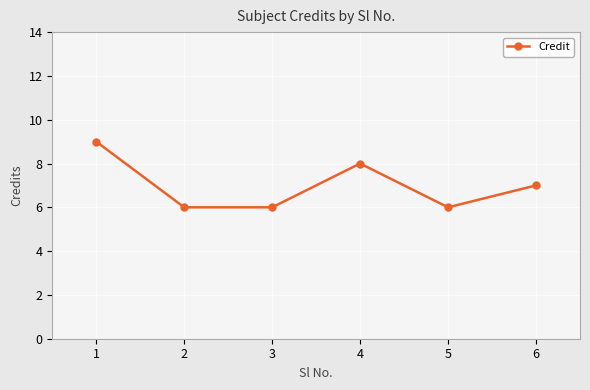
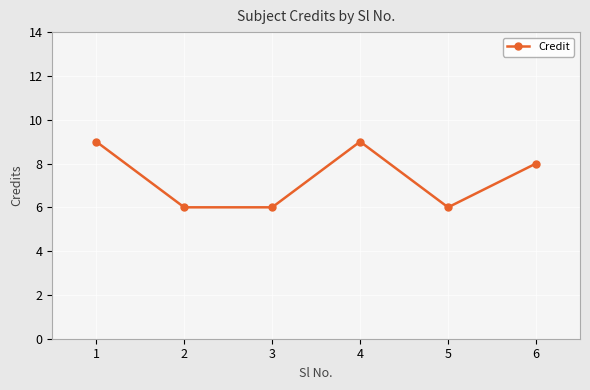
4: 8 -> 9
6: 7 -> 8
